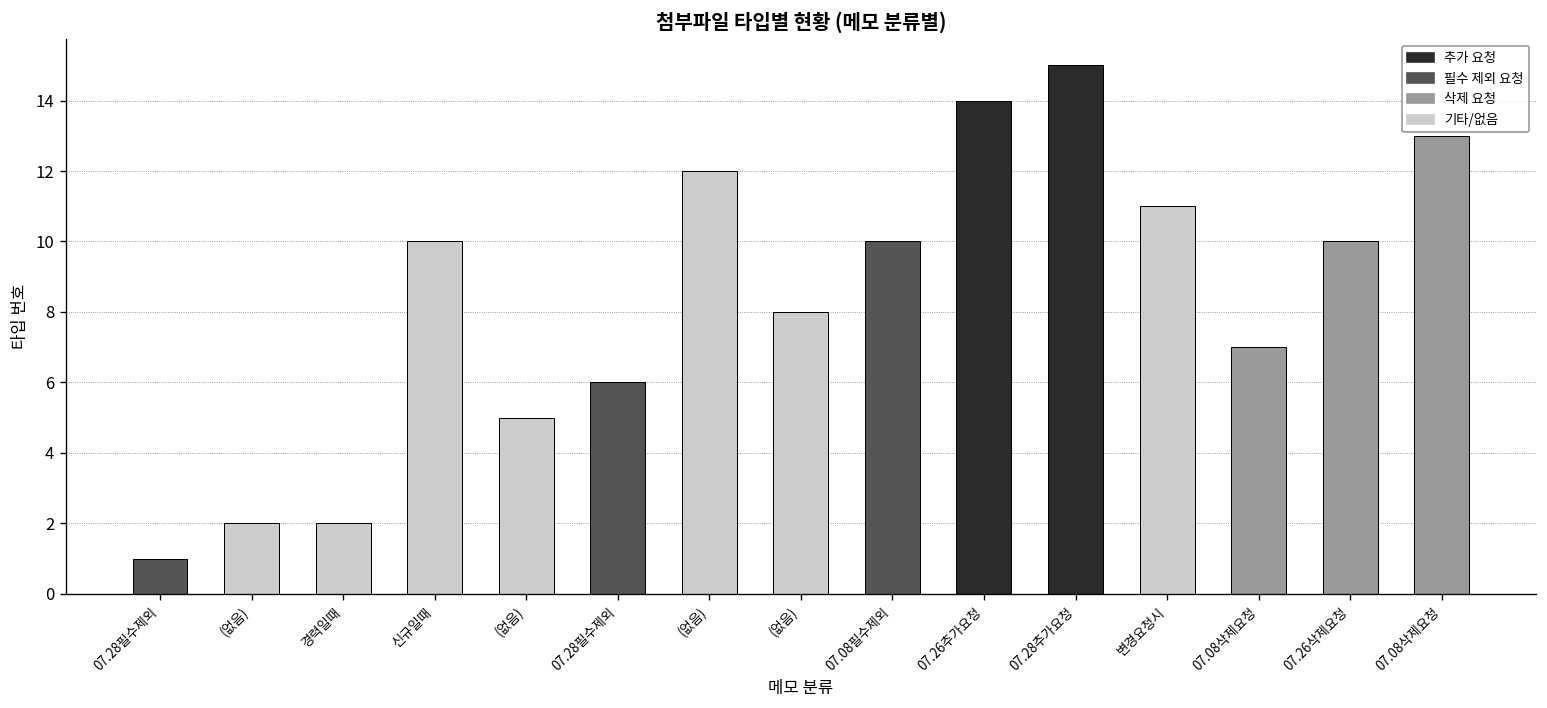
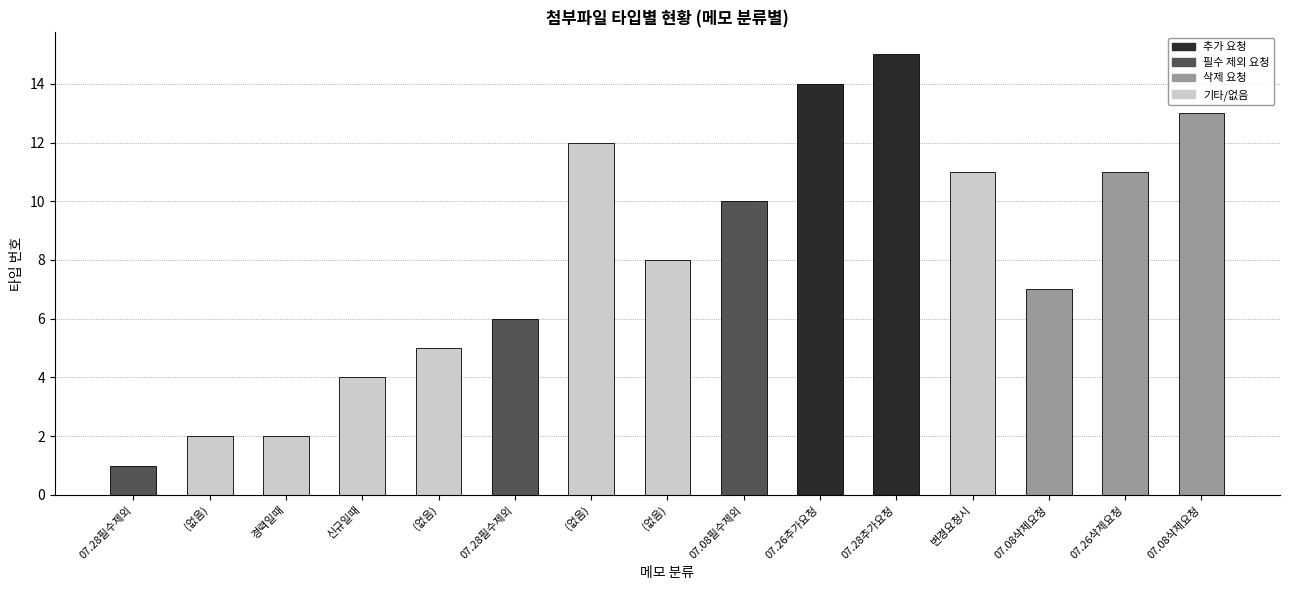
신규일때: 10 -> 4
07.26삭제요청: 10 -> 11
